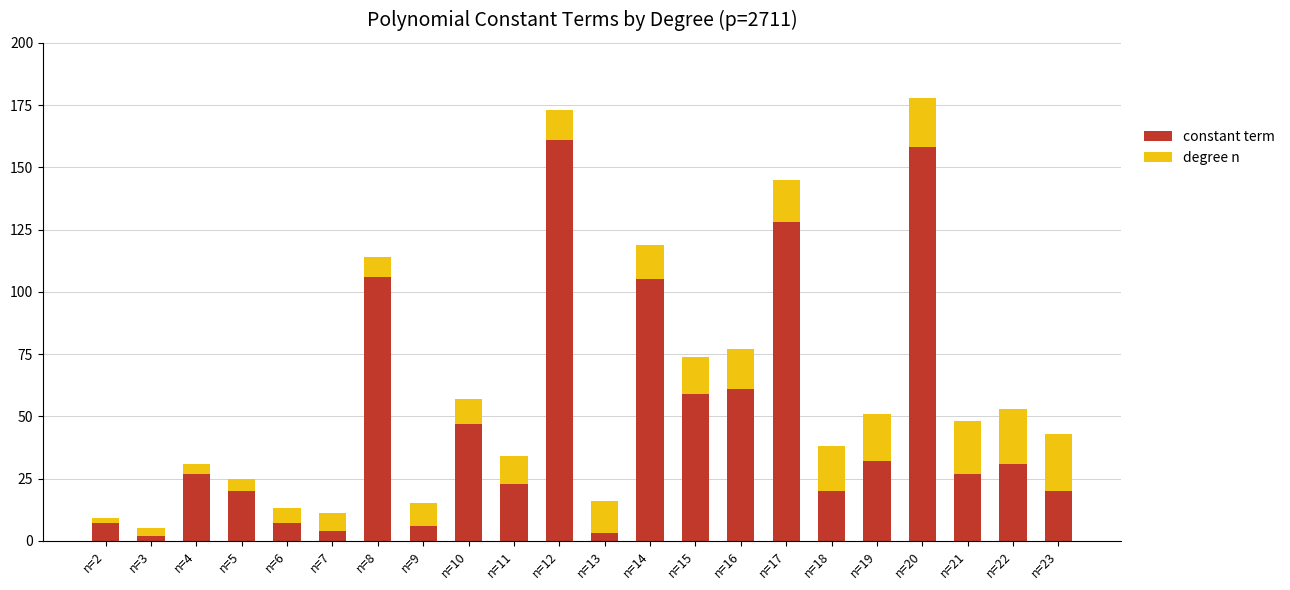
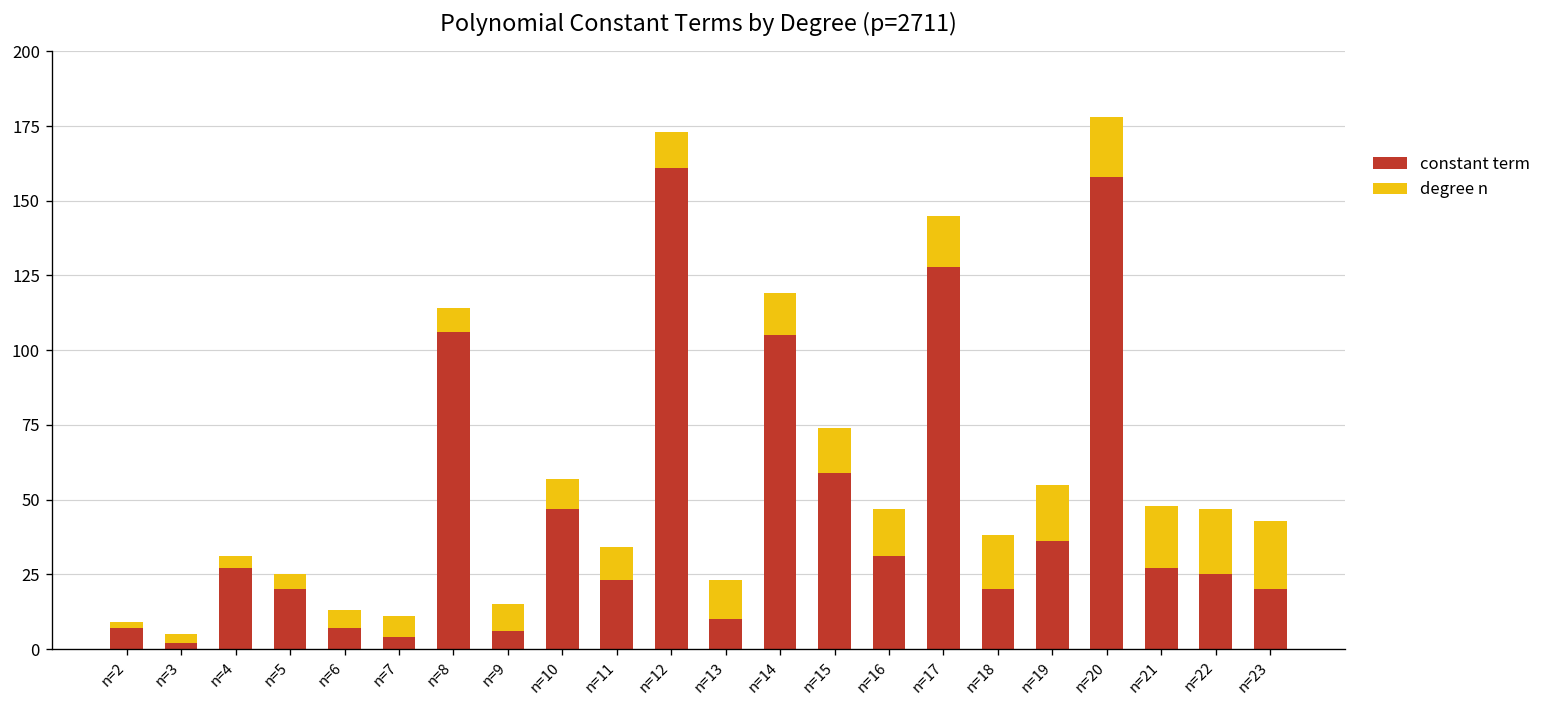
constant term, n=13: 3 -> 10
constant term, n=16: 61 -> 31
constant term, n=19: 32 -> 36
constant term, n=22: 31 -> 25
